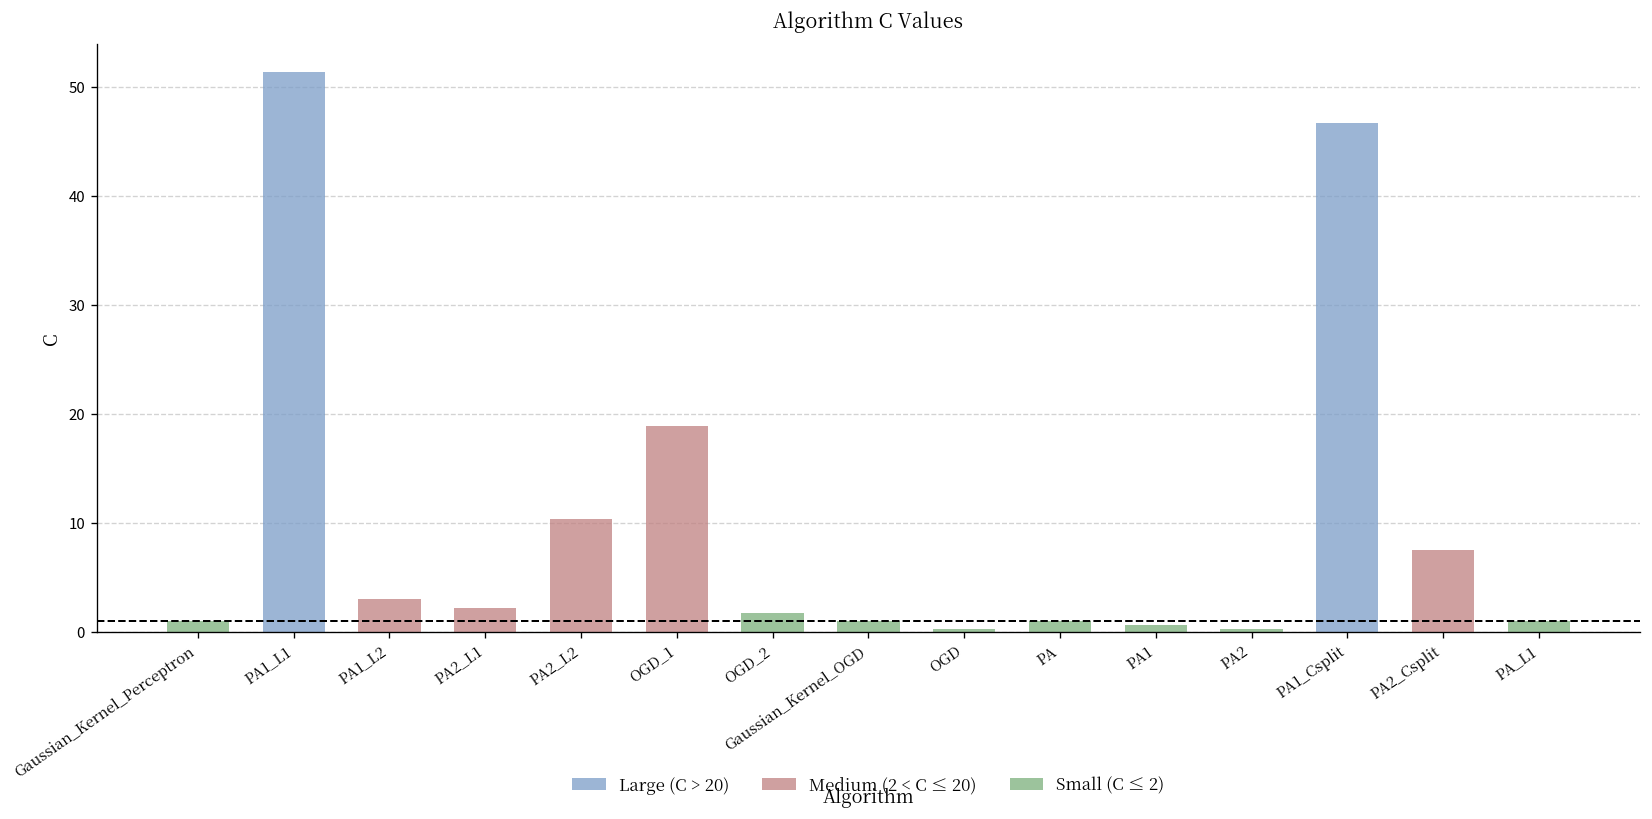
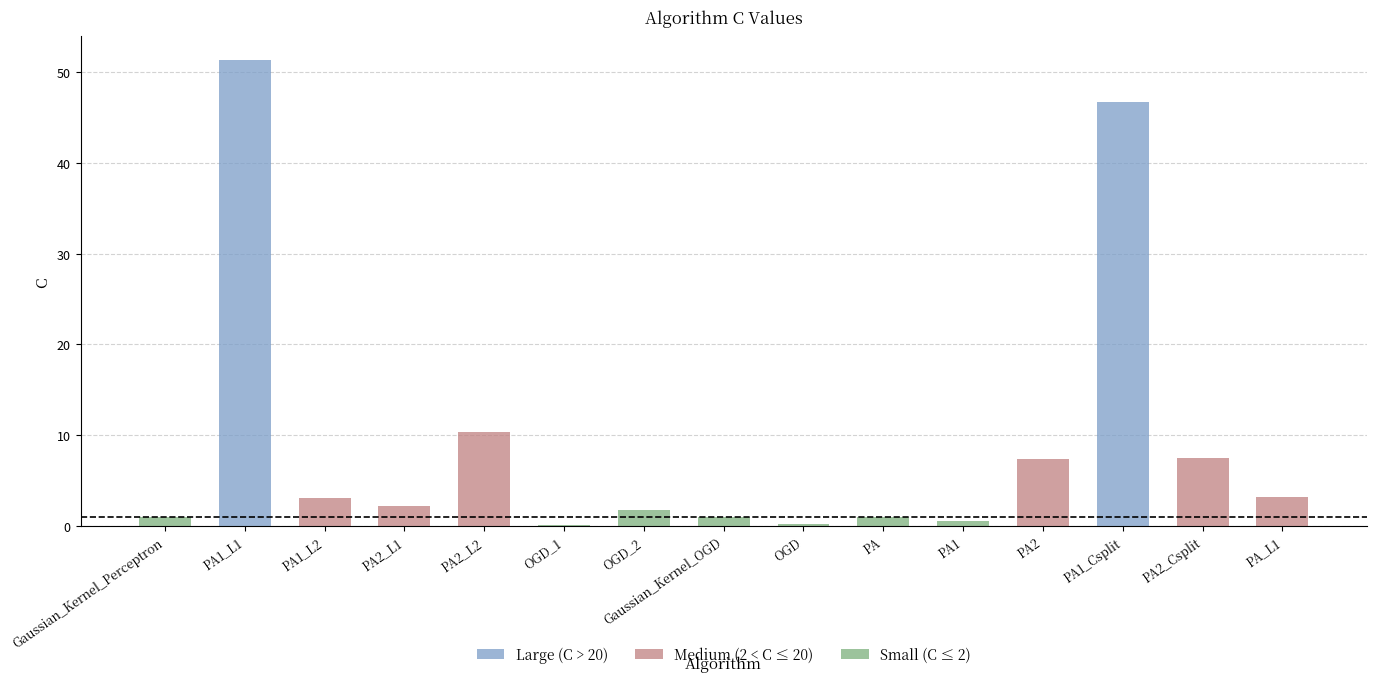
OGD_1: 19 -> 0
PA2: 0 -> 7
PA_L1: 1 -> 3
